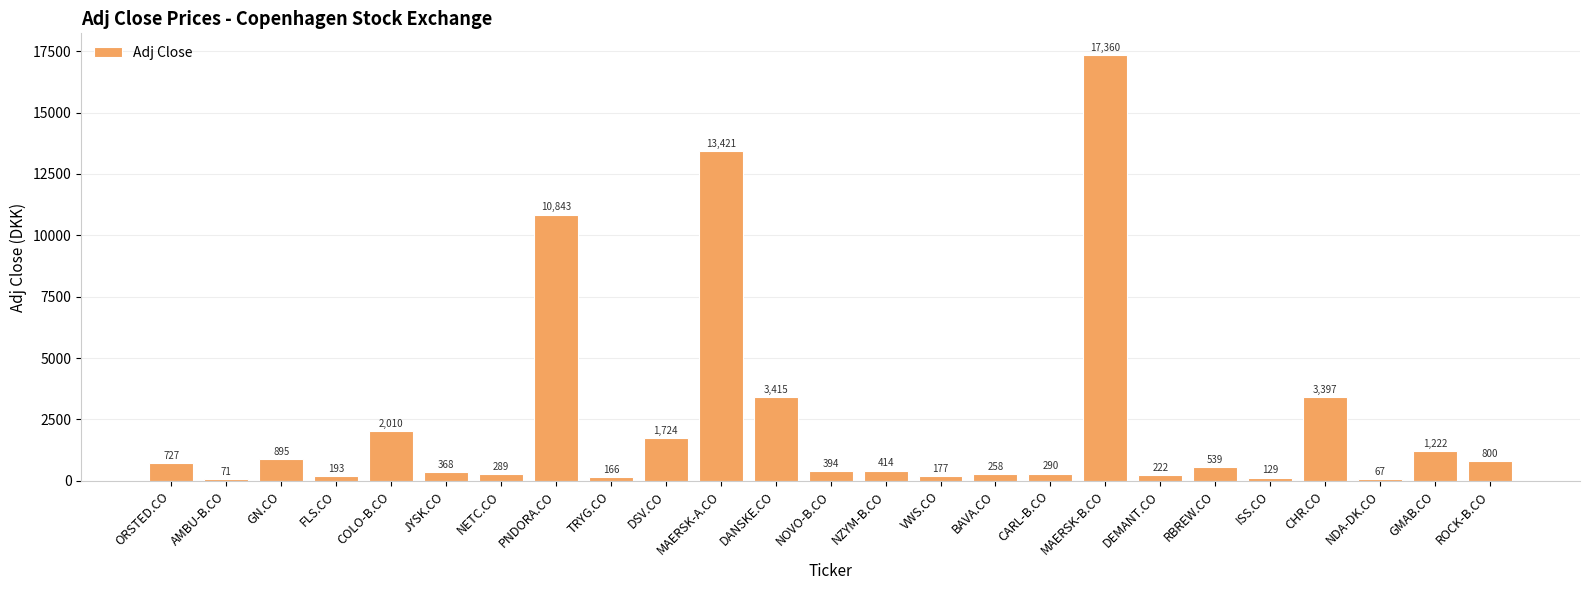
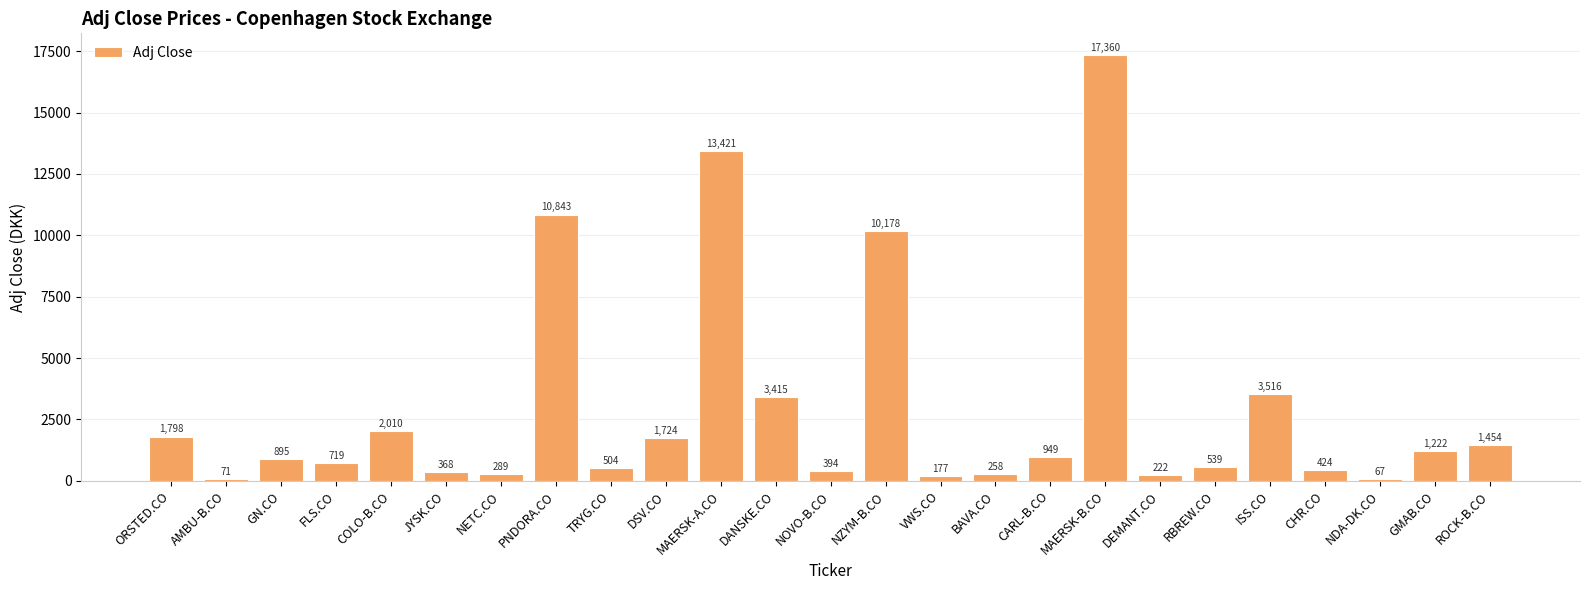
ORSTED.CO: 727 -> 1,798
FLS.CO: 193 -> 719
TRYG.CO: 166 -> 504
NZYM-B.CO: 414 -> 10,178
CARL-B.CO: 290 -> 949
ISS.CO: 129 -> 3,516
CHR.CO: 3,397 -> 424
ROCK-B.CO: 800 -> 1,454
